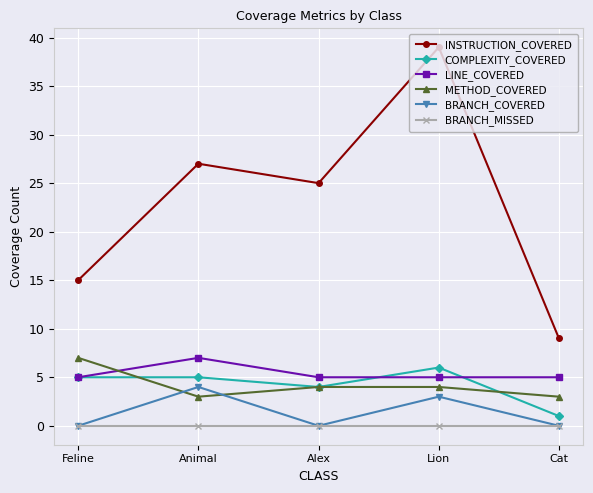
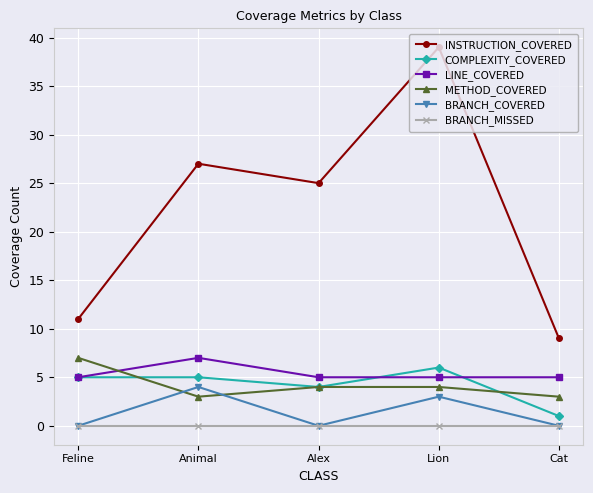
INSTRUCTION_COVERED, Feline: 15 -> 11
